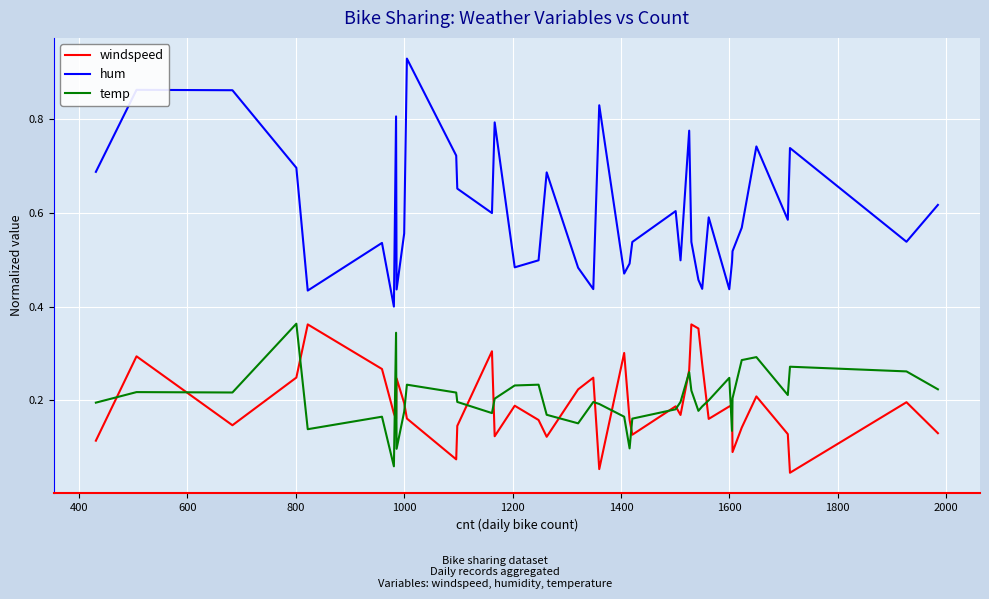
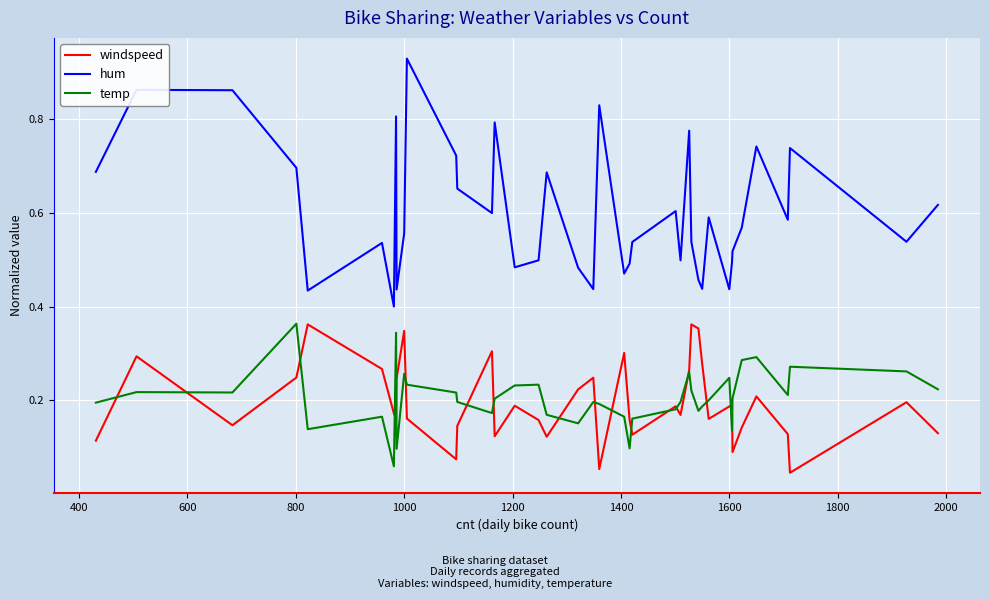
windspeed, 1000: 0.19 -> 0.35
temp, 1000: 0.18 -> 0.26
